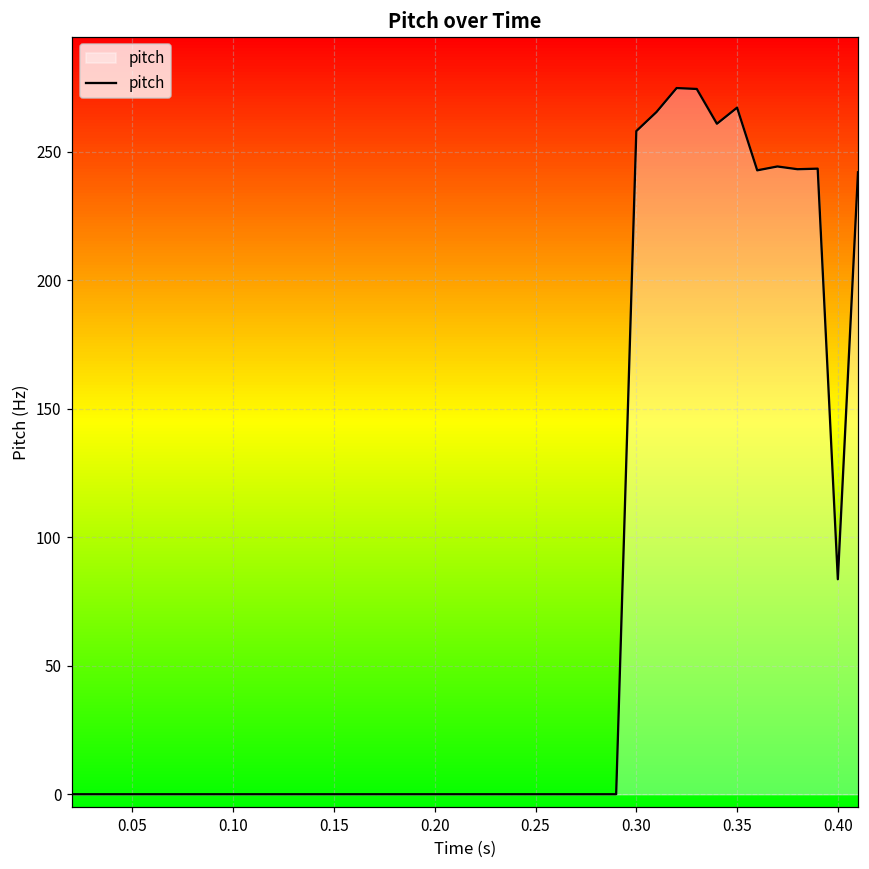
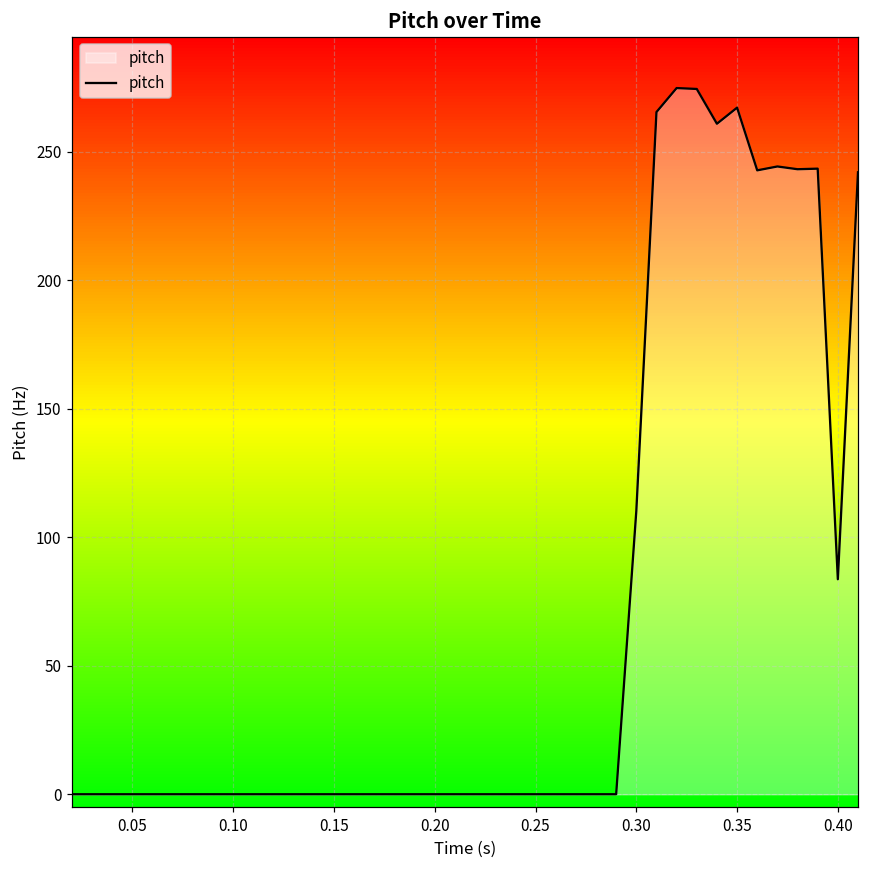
0.30: 258 -> 110
